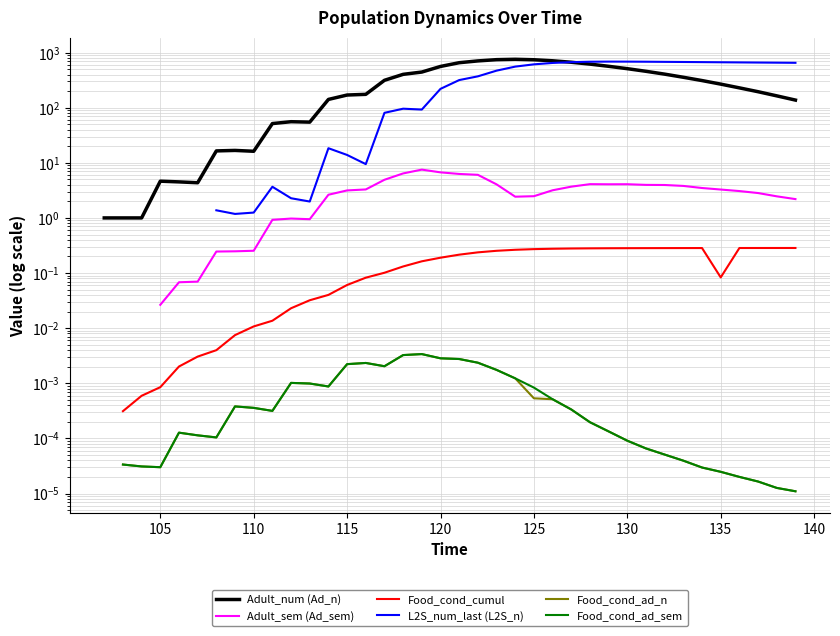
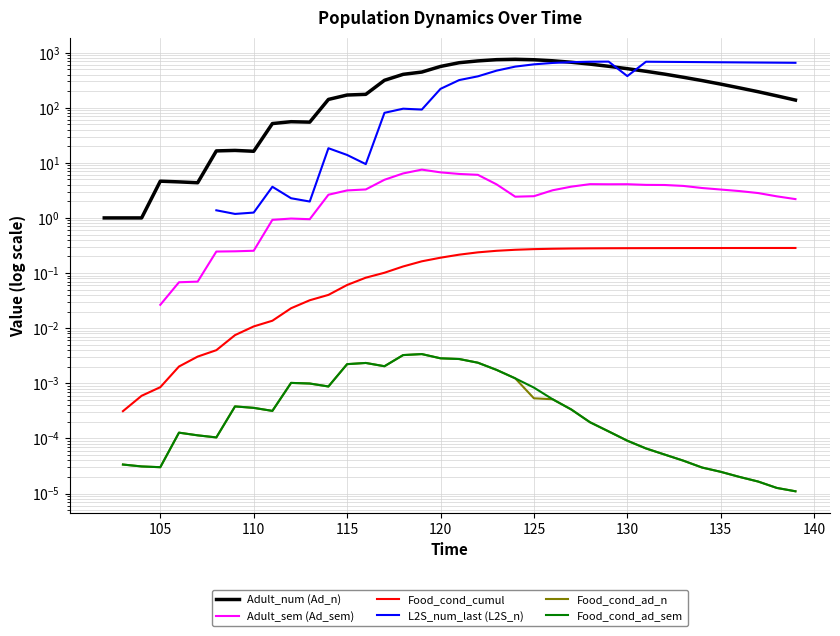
L2S_num_last (L2S_n), 130: 700 -> 400
Food_cond_cumul, 135: 0.08 -> 0.3
